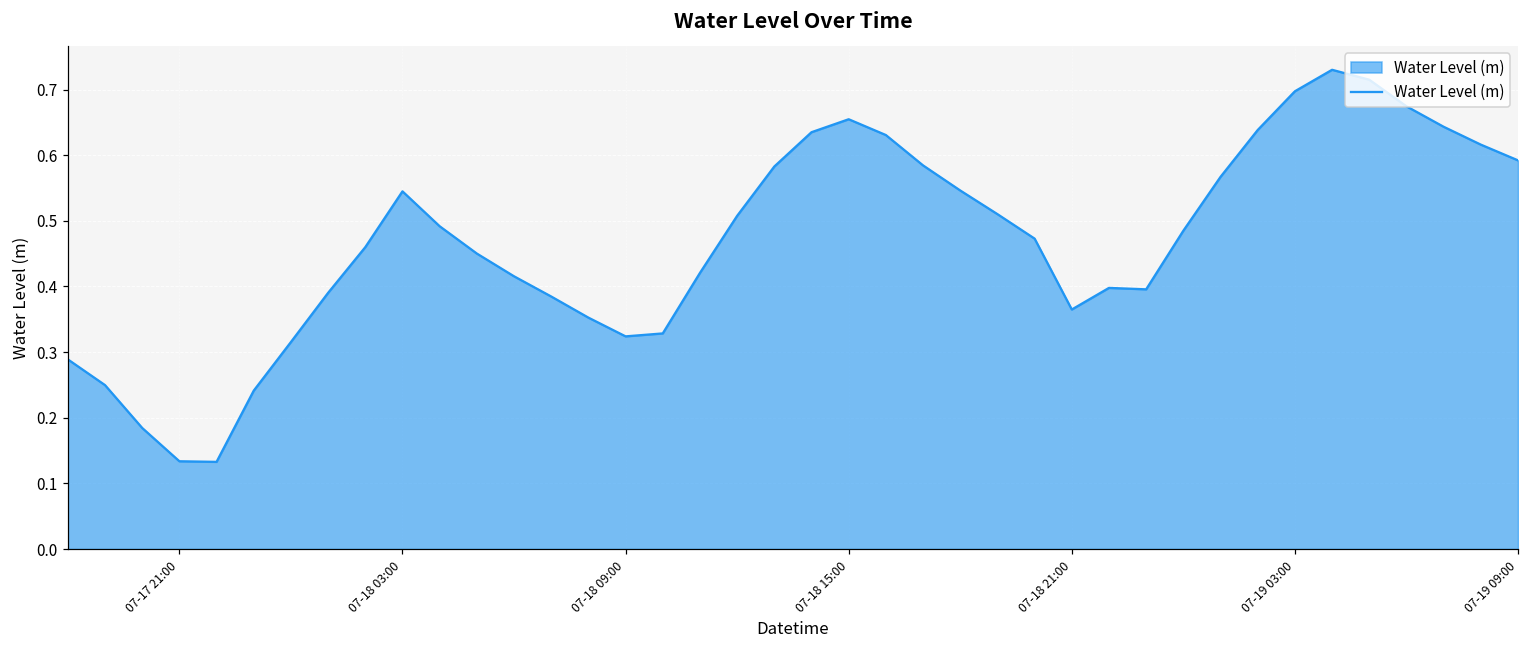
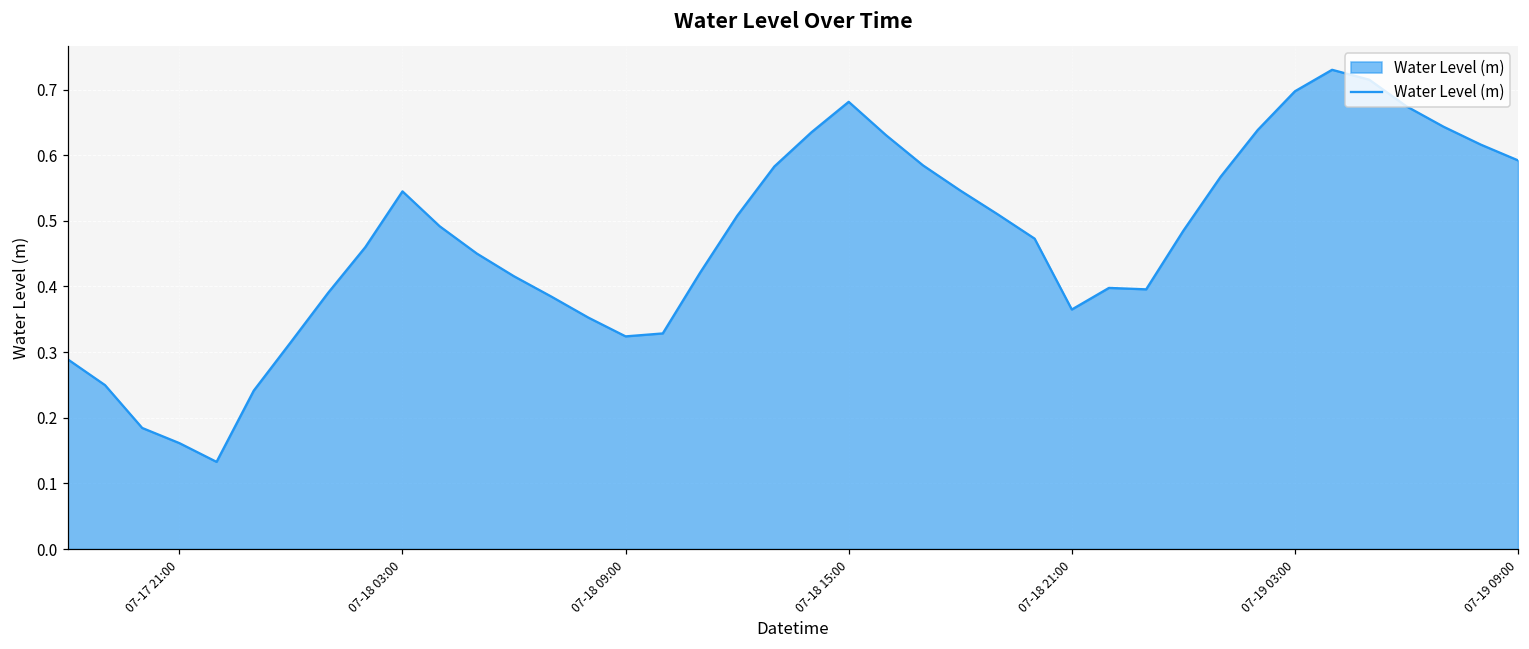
07-17 21:00: 0.13 -> 0.16
07-18 15:00: 0.65 -> 0.68
